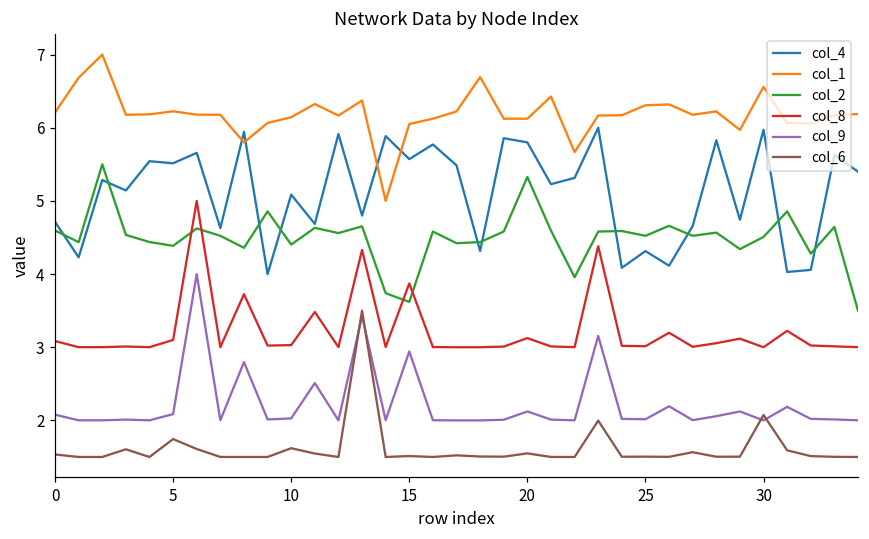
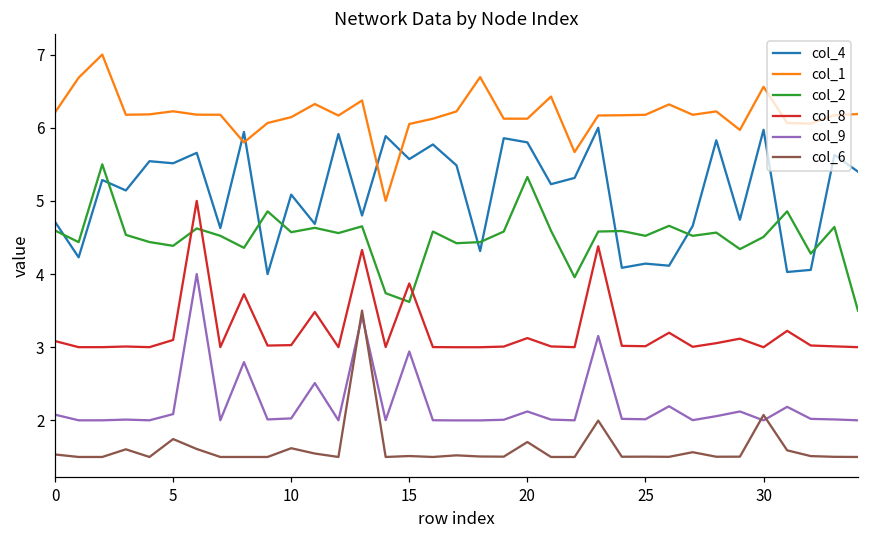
col_2, 10: 4.4 -> 4.6
col_6, 20: 1.5 -> 1.7
col_4, 25: 4.3 -> 4.1
col_1, 25: 6.3 -> 6.2
